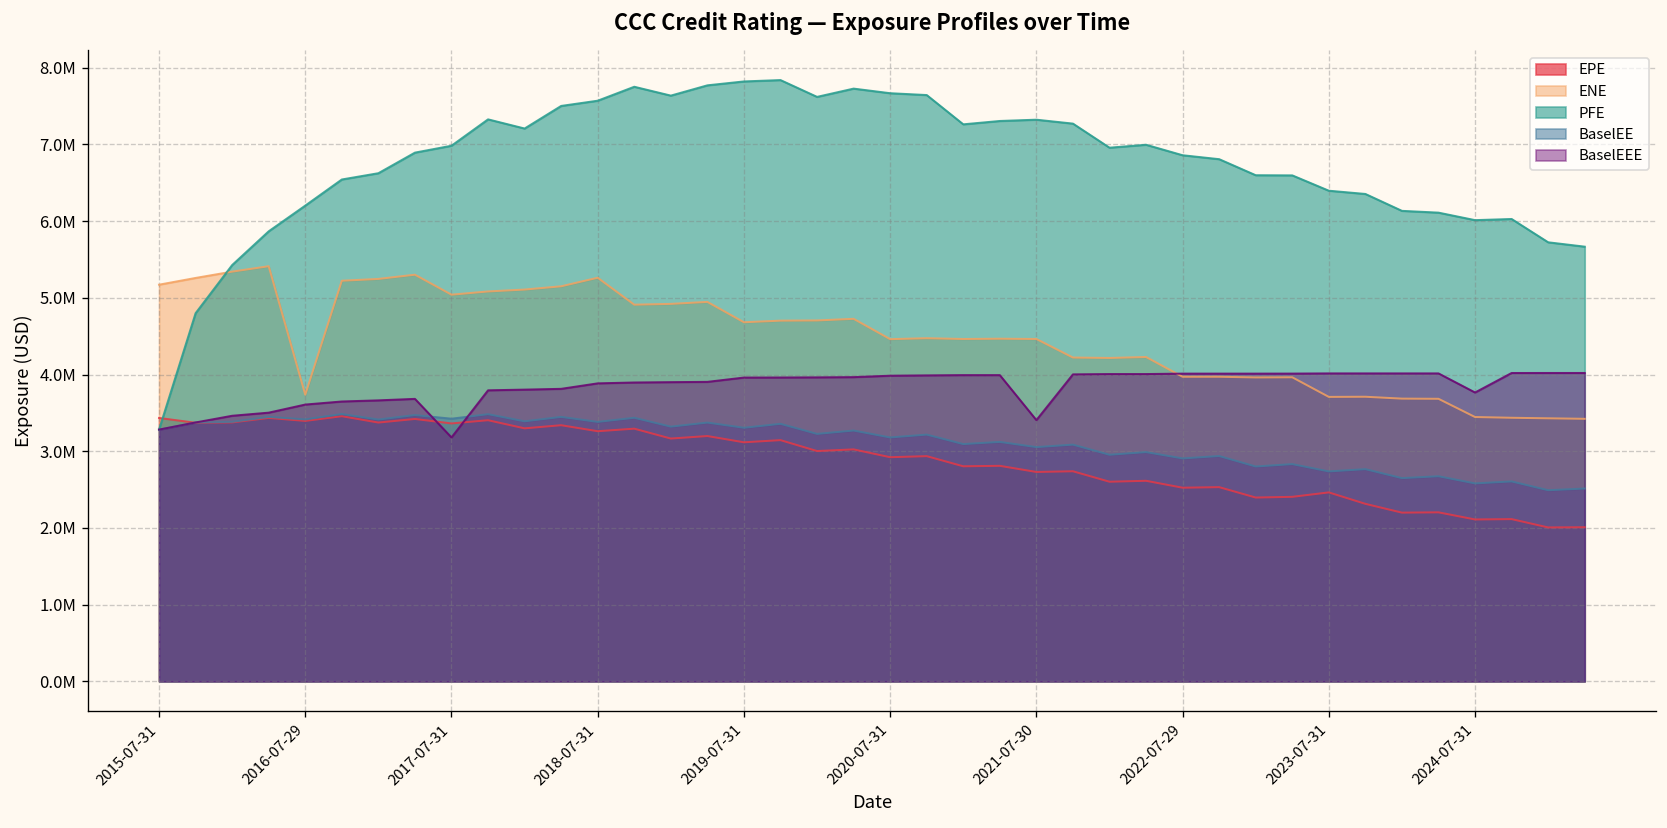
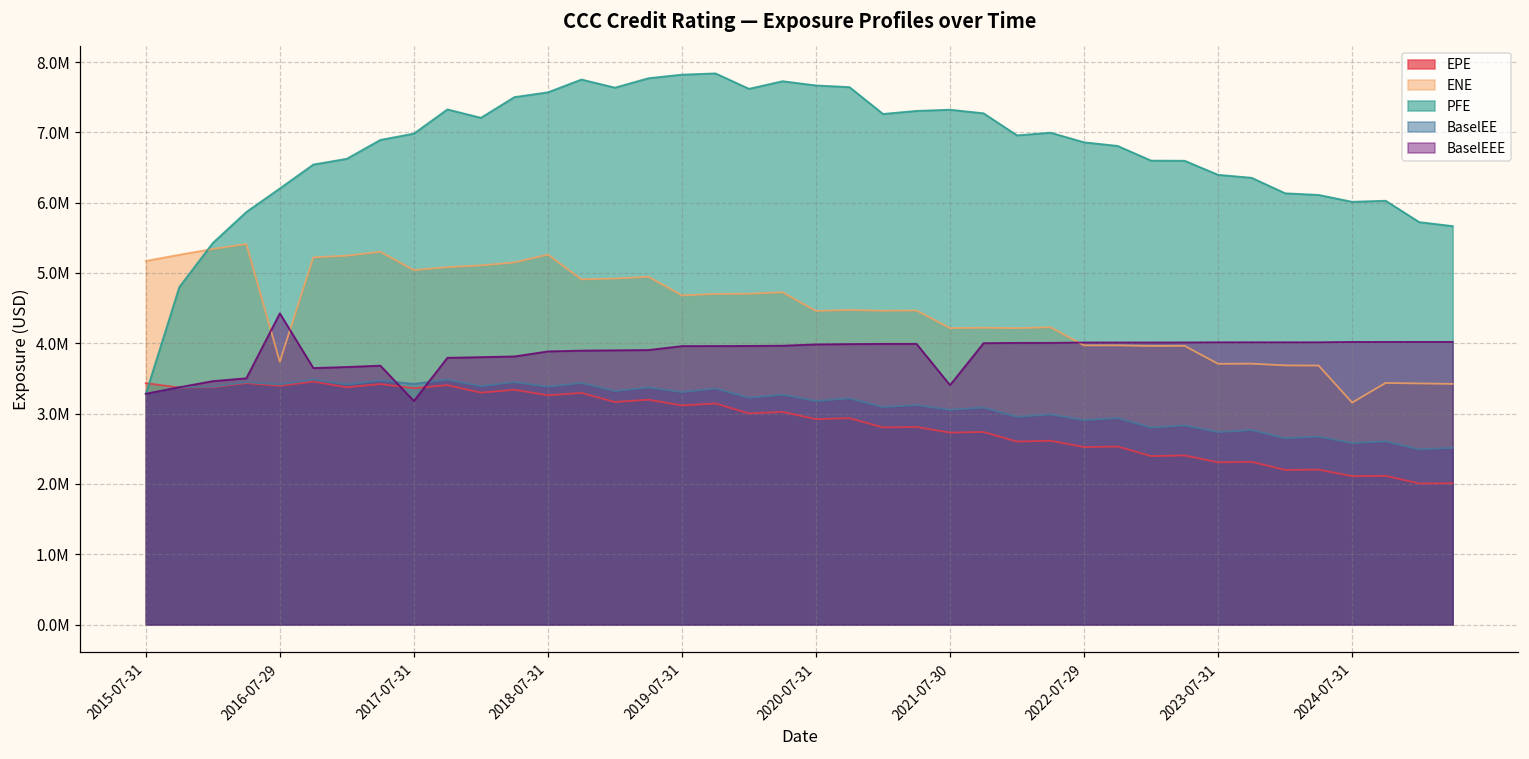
BaselEEE, 2016-07-29: 3600000 -> 4400000
ENE, 2021-07-30: 4500000 -> 4200000
EPE, 2023-07-31: 2500000 -> 2300000
ENE, 2024-07-31: 3400000 -> 3200000
BaselEEE, 2024-07-31: 3800000 -> 4000000
